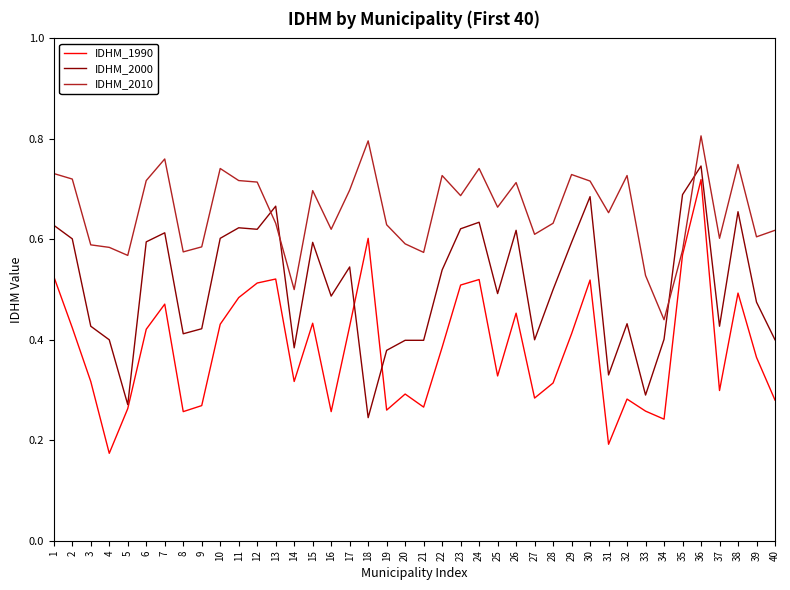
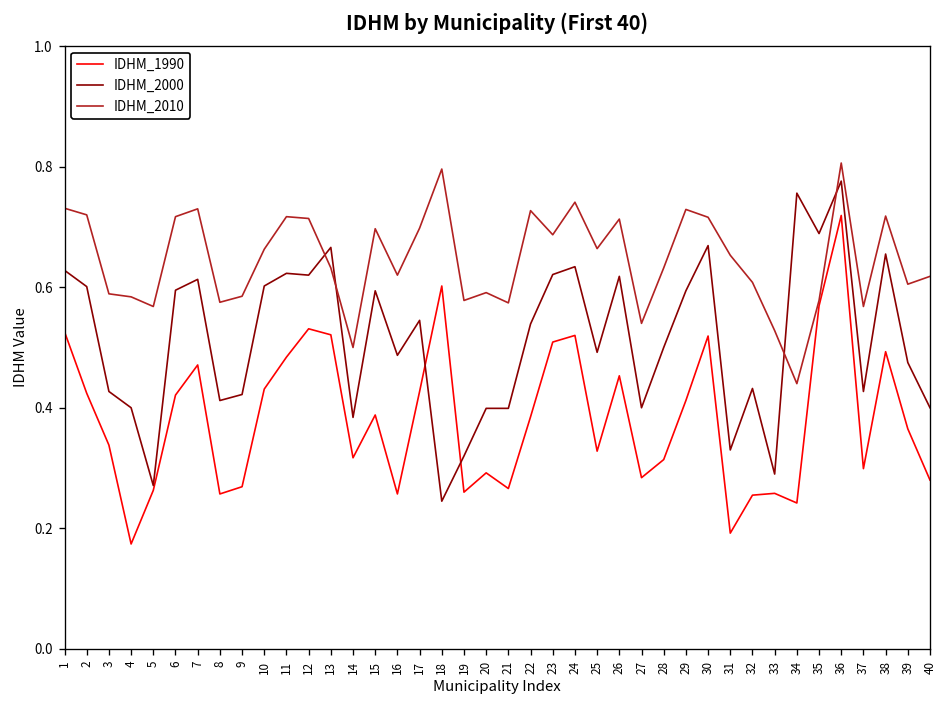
IDHM_1990, 3: 0.32 -> 0.34
IDHM_2010, 7: 0.76 -> 0.73
IDHM_2010, 10: 0.74 -> 0.66
IDHM_1990, 12: 0.51 -> 0.53
IDHM_1990, 15: 0.43 -> 0.39
IDHM_2000, 19: 0.38 -> 0.32
IDHM_2010, 19: 0.63 -> 0.58
IDHM_2010, 27: 0.61 -> 0.54
IDHM_2000, 30: 0.69 -> 0.67
IDHM_1990, 32: 0.28 -> 0.26
IDHM_2010, 32: 0.73 -> 0.61
IDHM_2000, 34: 0.40 -> 0.76
IDHM_2000, 36: 0.75 -> 0.78
IDHM_2010, 37: 0.60 -> 0.57
IDHM_2010, 38: 0.75 -> 0.72
